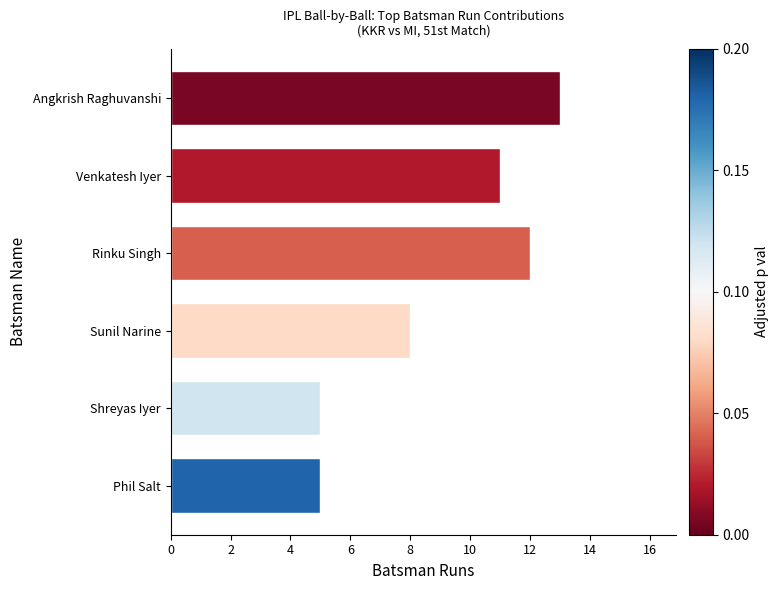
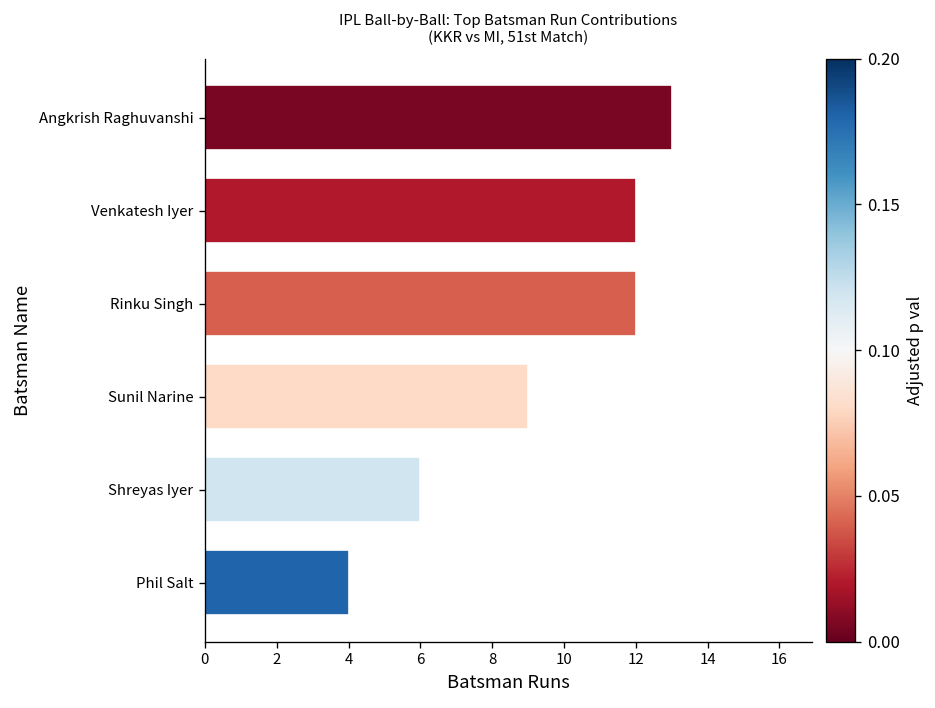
Venkatesh Iyer: 11 -> 12
Sunil Narine: 8 -> 9
Shreyas Iyer: 5 -> 6
Phil Salt: 5 -> 4
